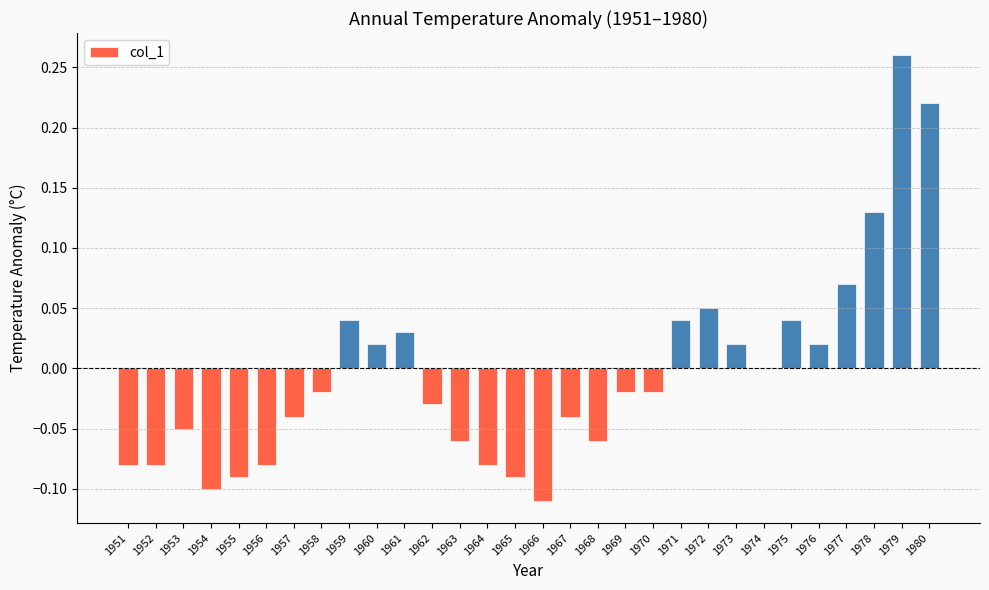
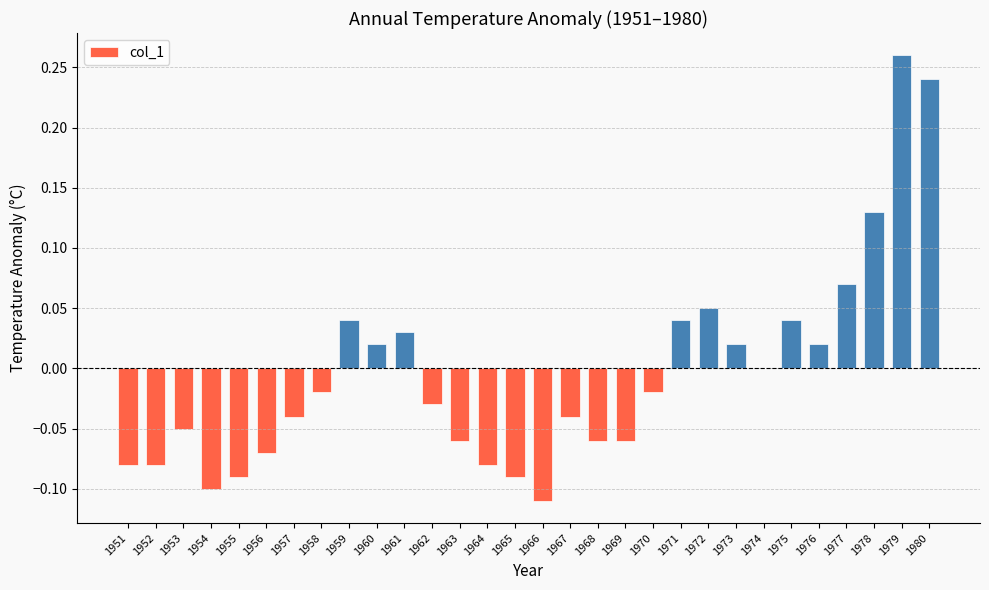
1956: -0.08 -> -0.07
1969: -0.02 -> -0.06
1980: 0.22 -> 0.24
